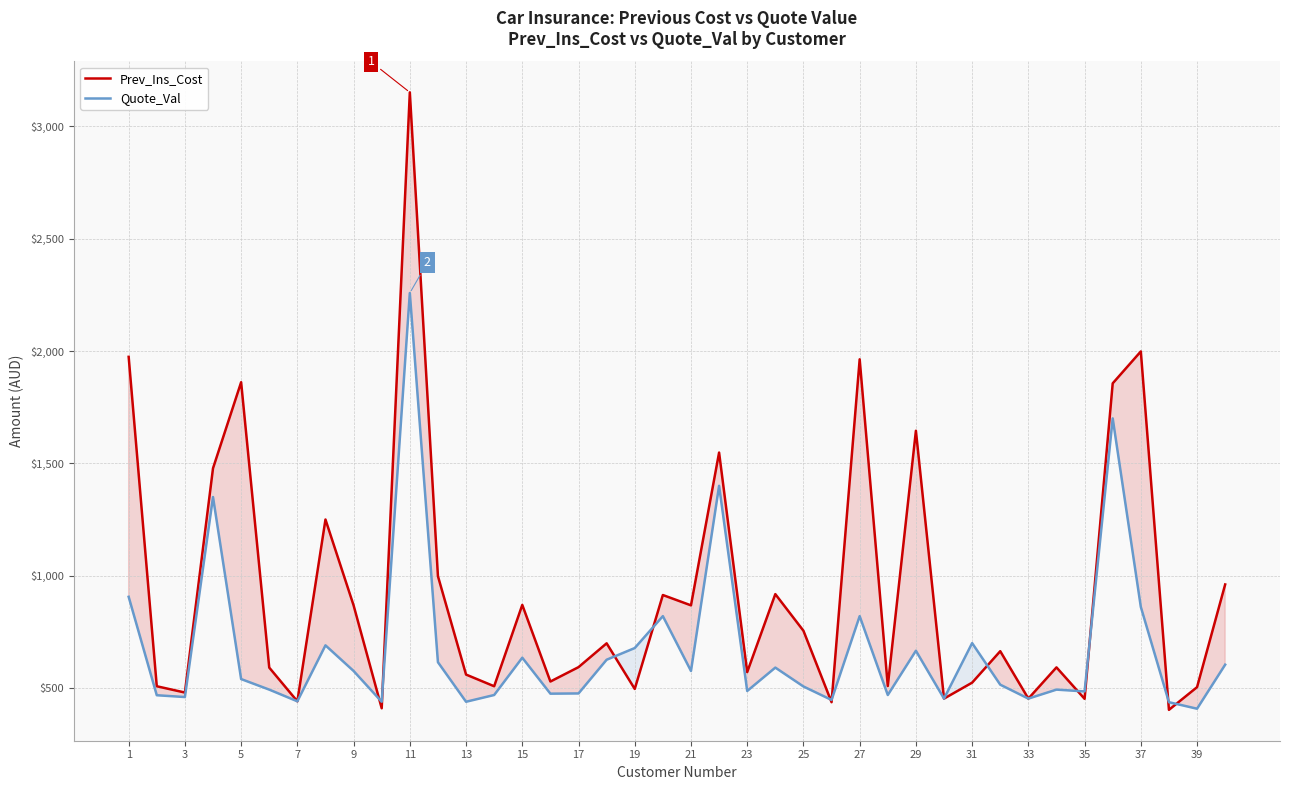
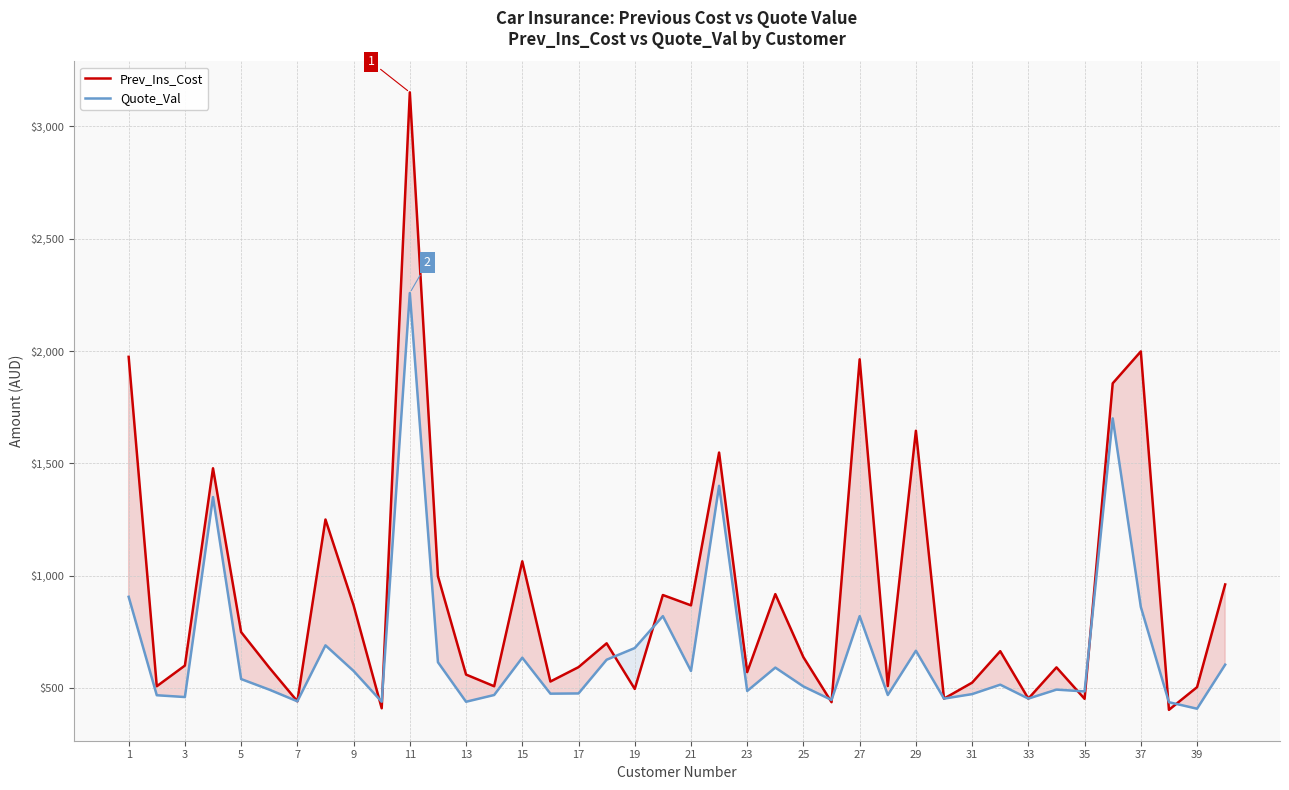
Prev_Ins_Cost, 3: $480 -> $600
Prev_Ins_Cost, 5: $1,860 -> $750
Prev_Ins_Cost, 15: $870 -> $1,060
Prev_Ins_Cost, 25: $760 -> $640
Quote_Val, 31: $700 -> $470
